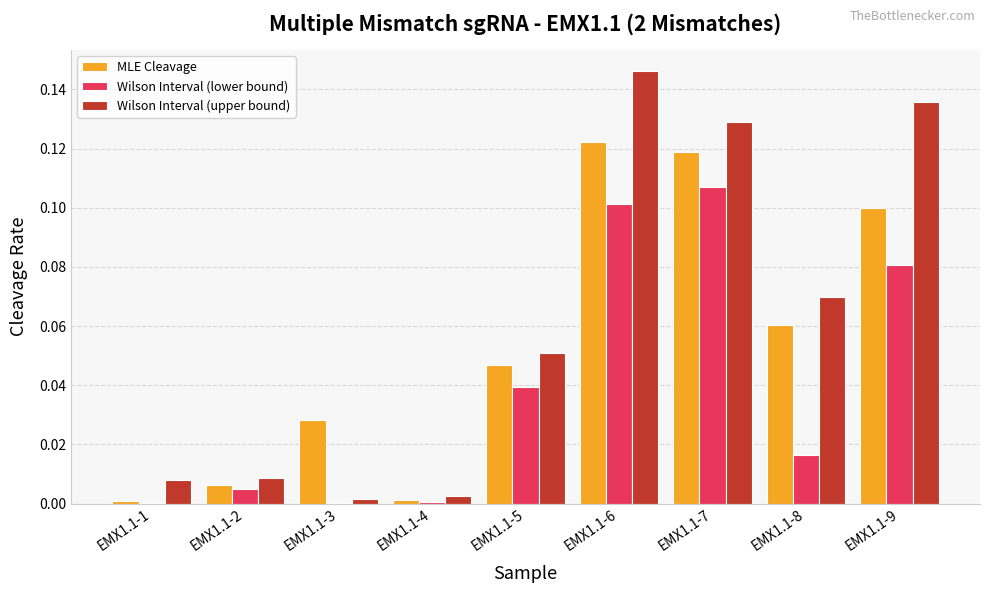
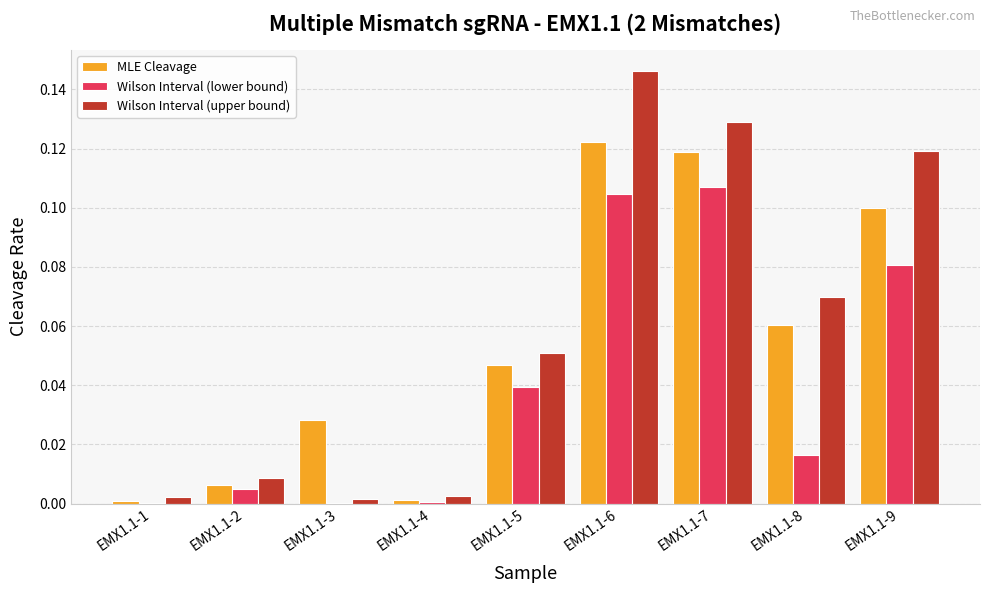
Wilson Interval (upper bound), EMX1.1-1: 0.008 -> 0.002
Wilson Interval (lower bound), EMX1.1-6: 0.101 -> 0.105
Wilson Interval (upper bound), EMX1.1-9: 0.136 -> 0.119
